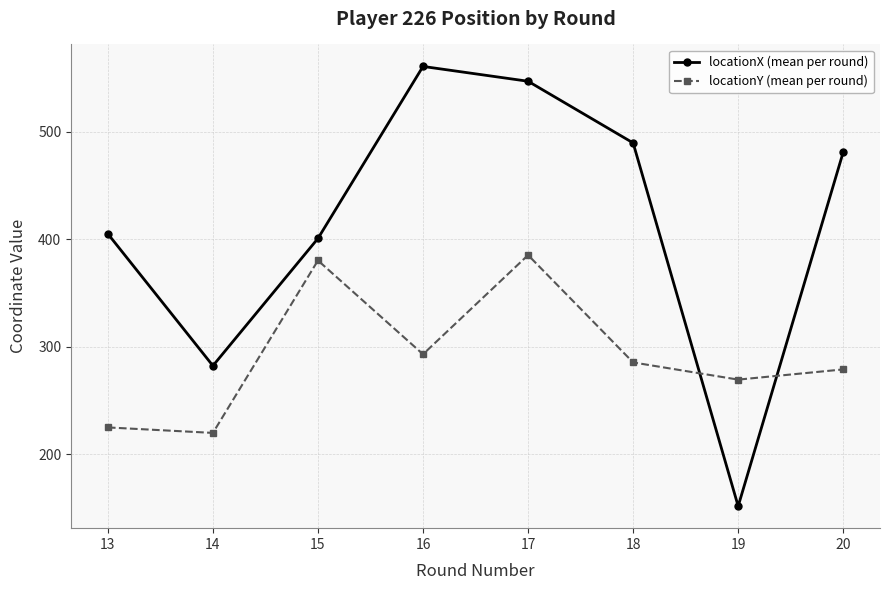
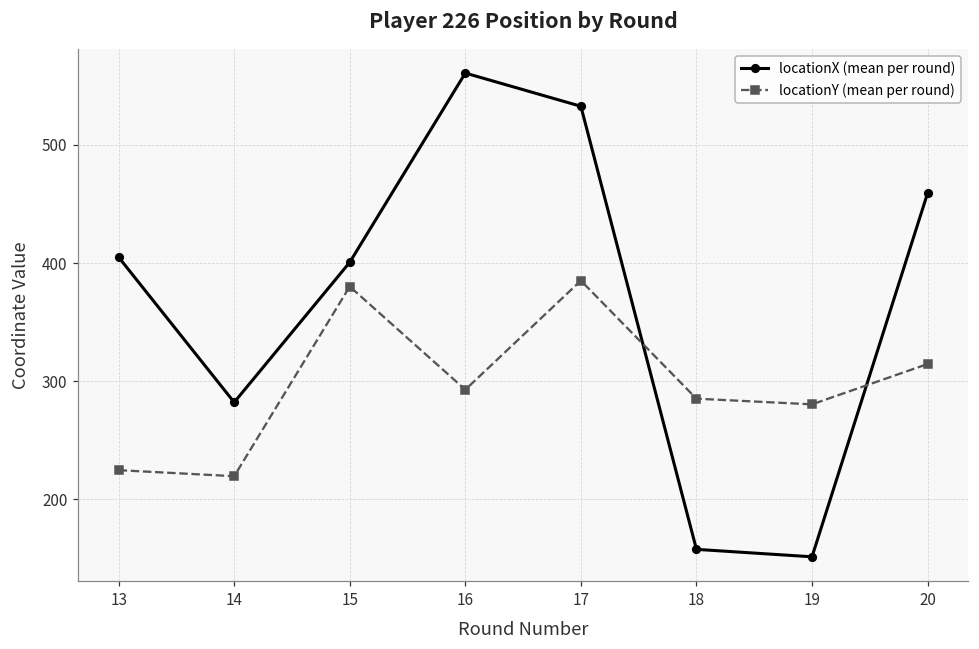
locationX (mean per round), 17: 547 -> 533
locationX (mean per round), 18: 490 -> 158
locationY (mean per round), 19: 269 -> 281
locationX (mean per round), 20: 481 -> 459
locationY (mean per round), 20: 279 -> 315
